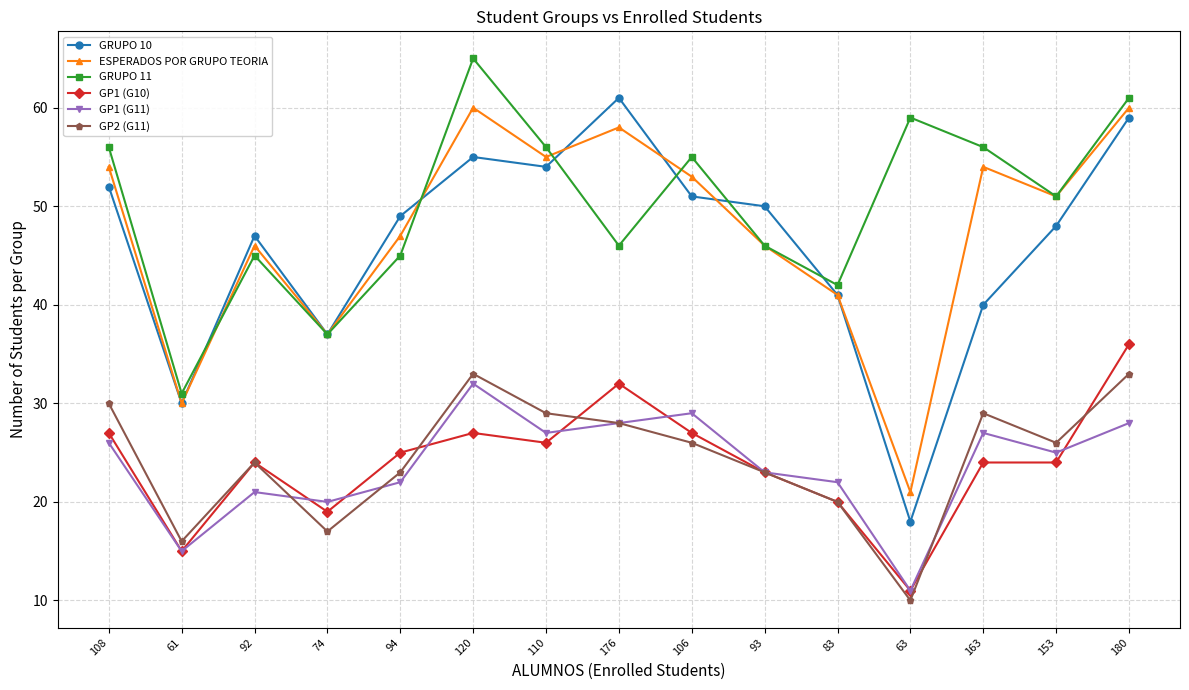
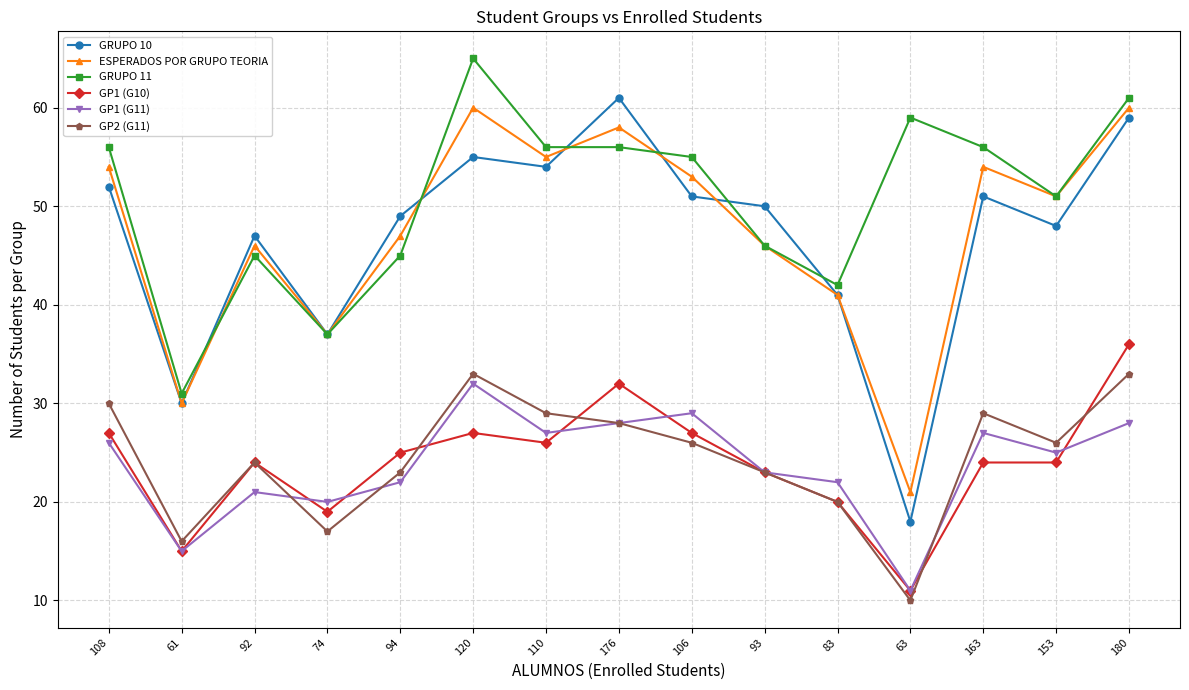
GRUPO 11, 176: 46 -> 56
GRUPO 10, 163: 40 -> 51
